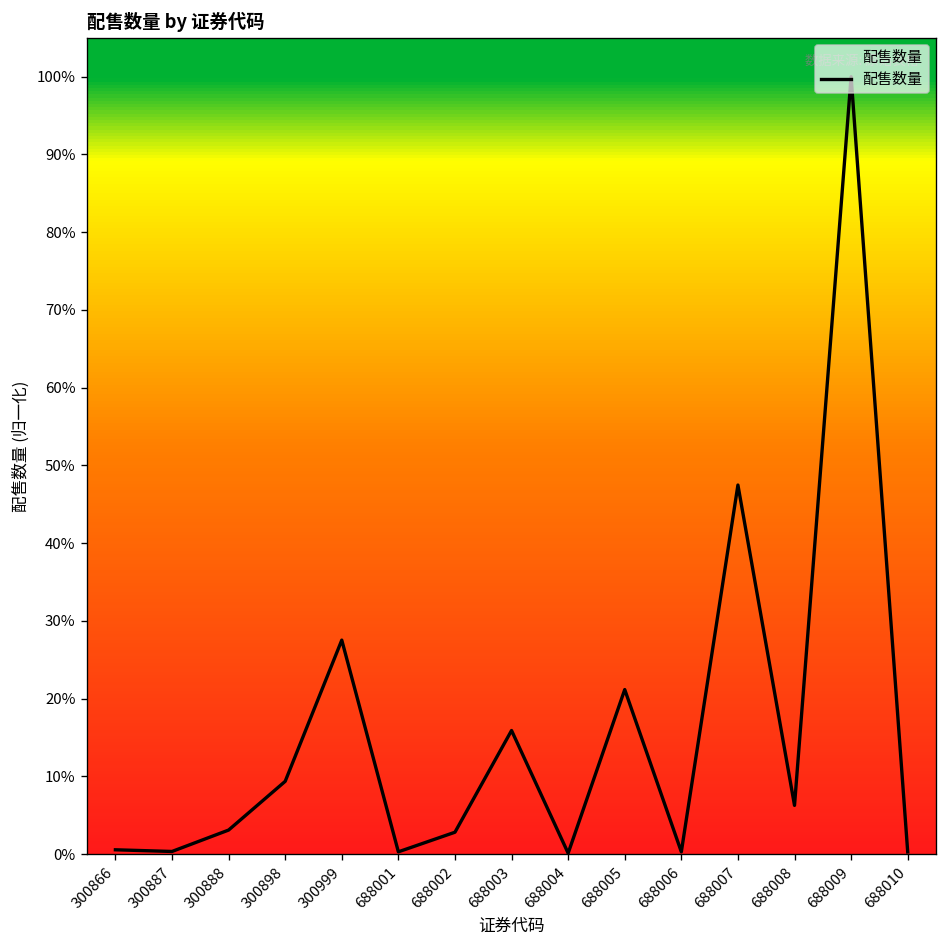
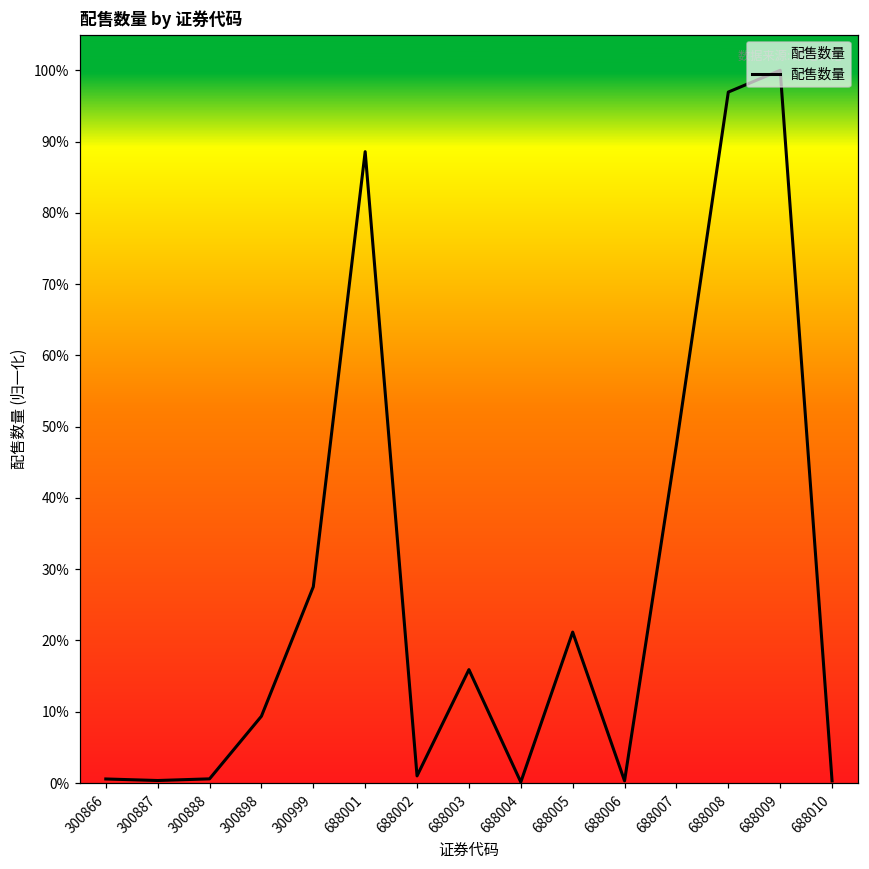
300888: 3% -> 1%
688001: 0% -> 89%
688002: 3% -> 1%
688008: 6% -> 97%
